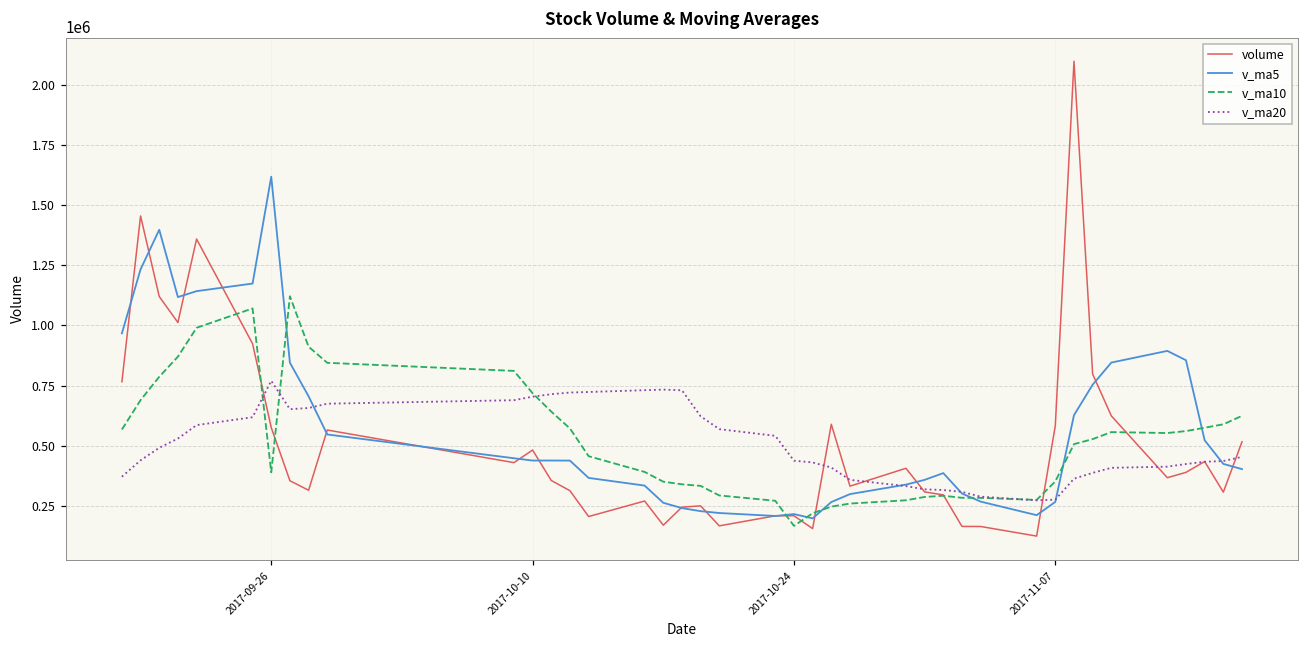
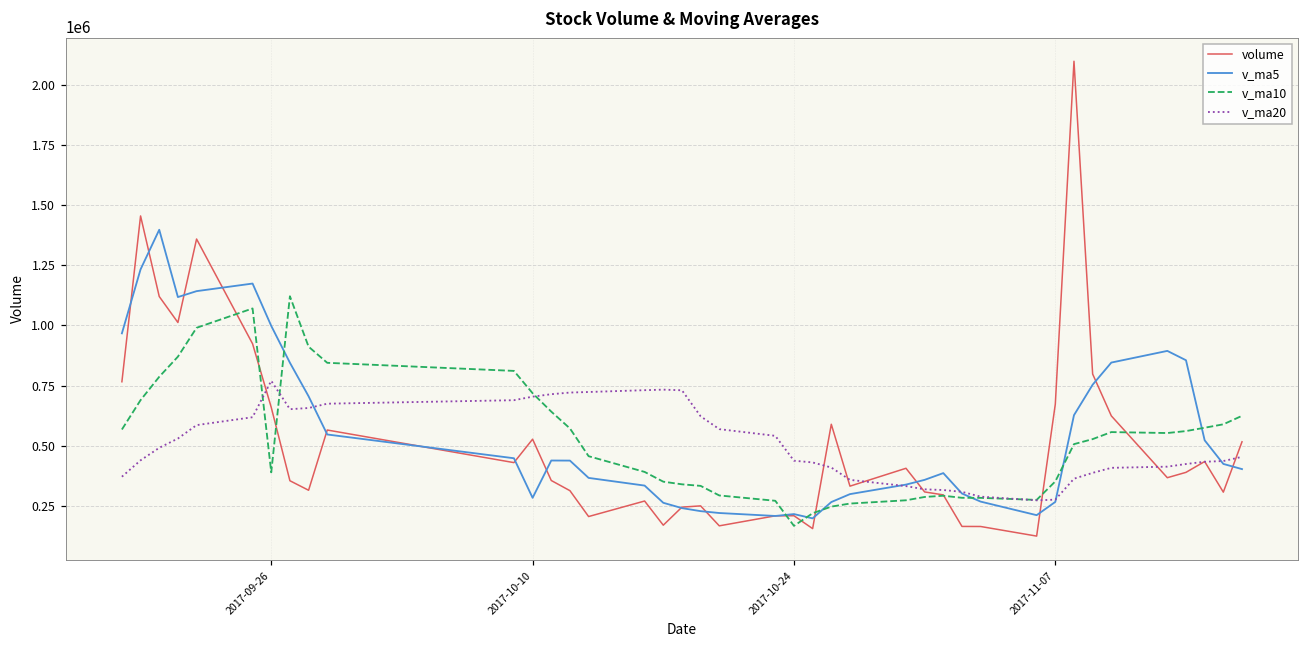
volume, 2017-09-26: 580000 -> 660000
v_ma5, 2017-09-26: 1620000 -> 1000000
volume, 2017-10-10: 480000 -> 530000
v_ma5, 2017-10-10: 440000 -> 280000
volume, 2017-11-07: 580000 -> 670000
